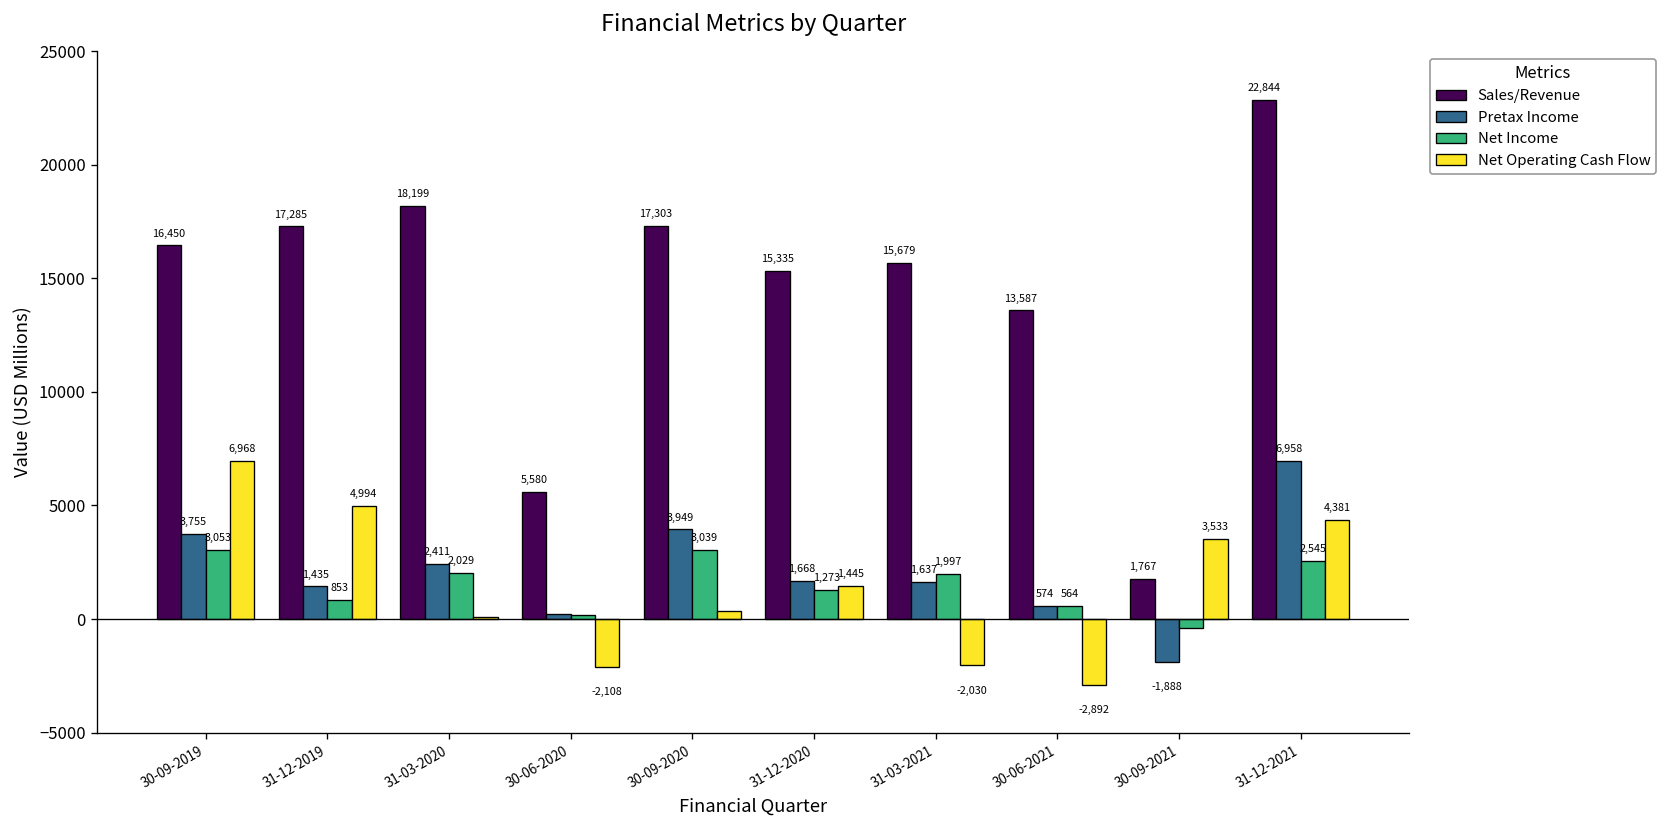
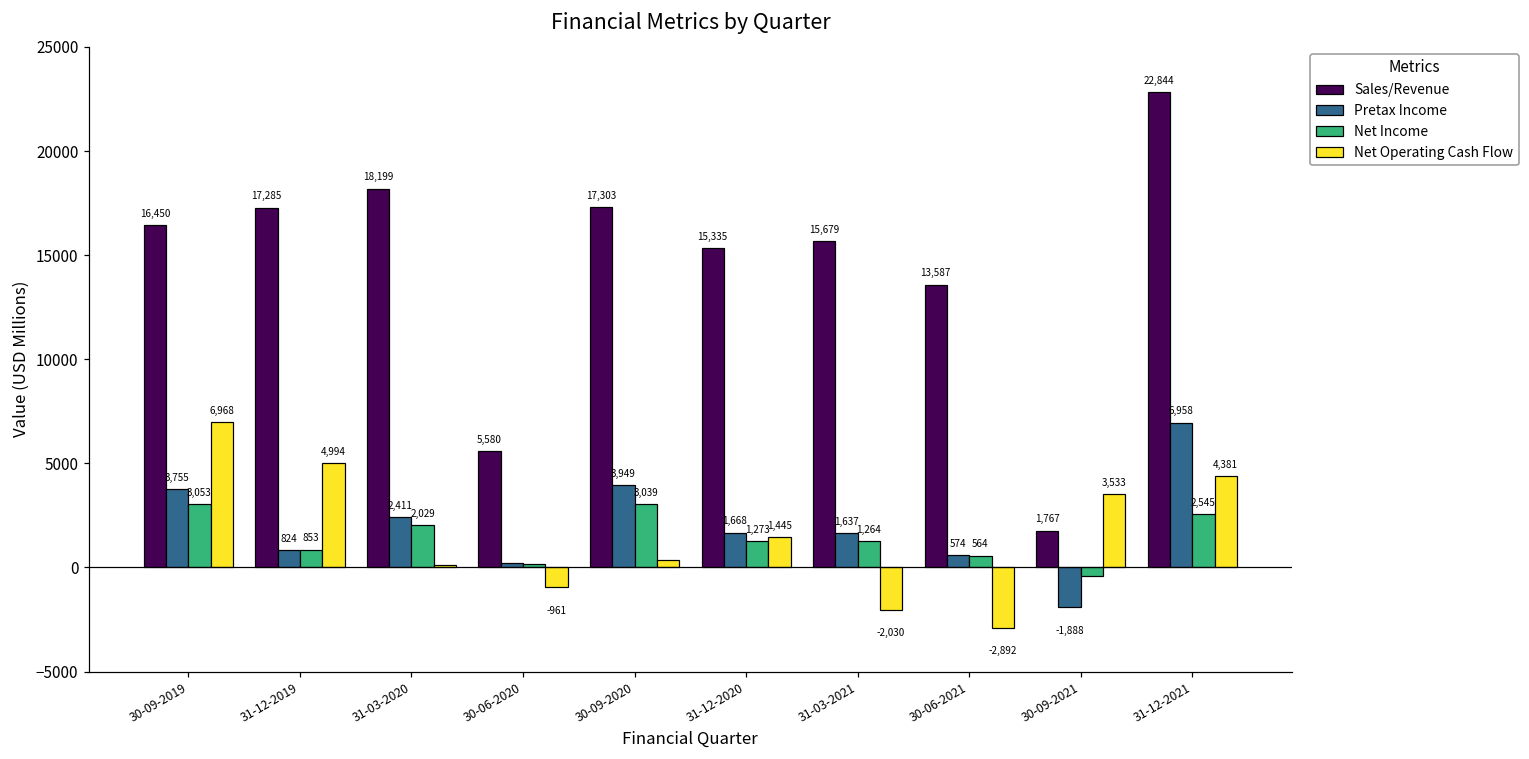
Pretax Income, 31-12-2019: 1,435 -> 824
Net Operating Cash Flow, 30-06-2020: -2,108 -> -961
Net Income, 31-03-2021: 1,997 -> 1,264
